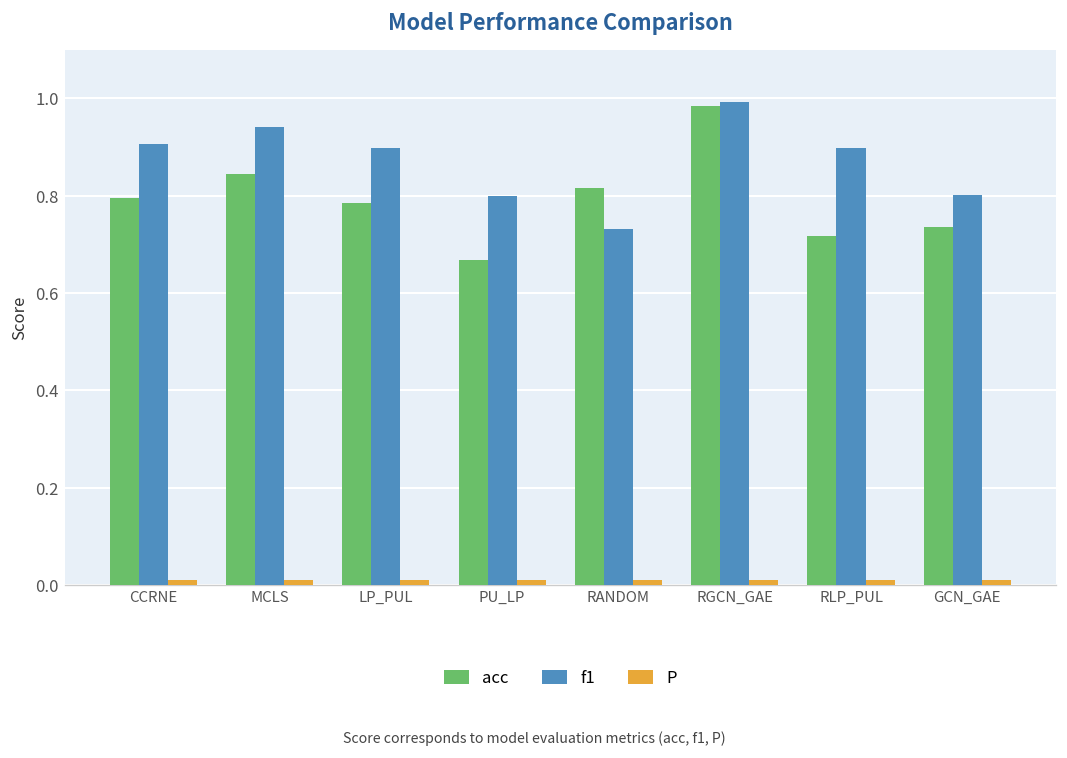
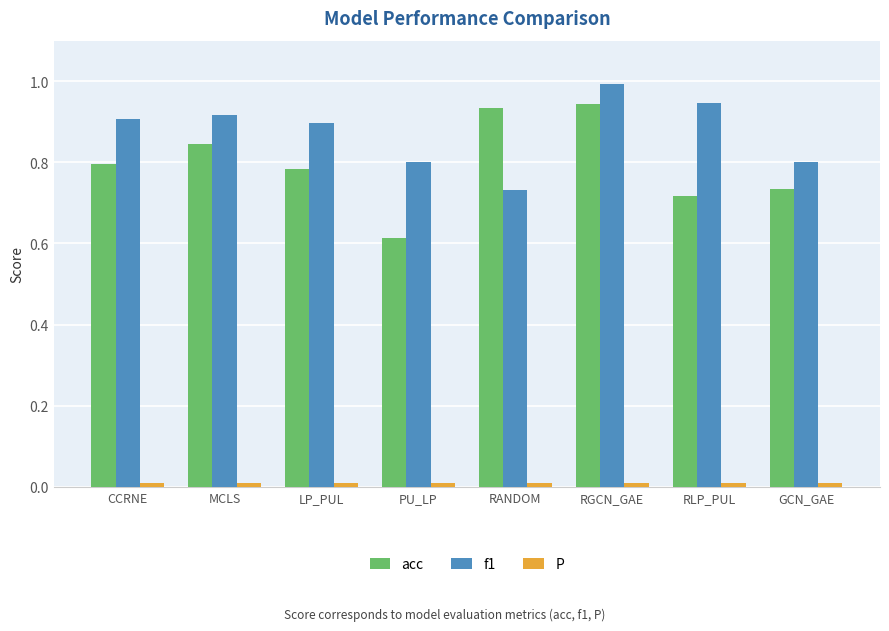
f1, MCLS: 0.94 -> 0.92
acc, PU_LP: 0.67 -> 0.61
acc, RANDOM: 0.82 -> 0.93
acc, RGCN_GAE: 0.99 -> 0.94
f1, RLP_PUL: 0.90 -> 0.95
